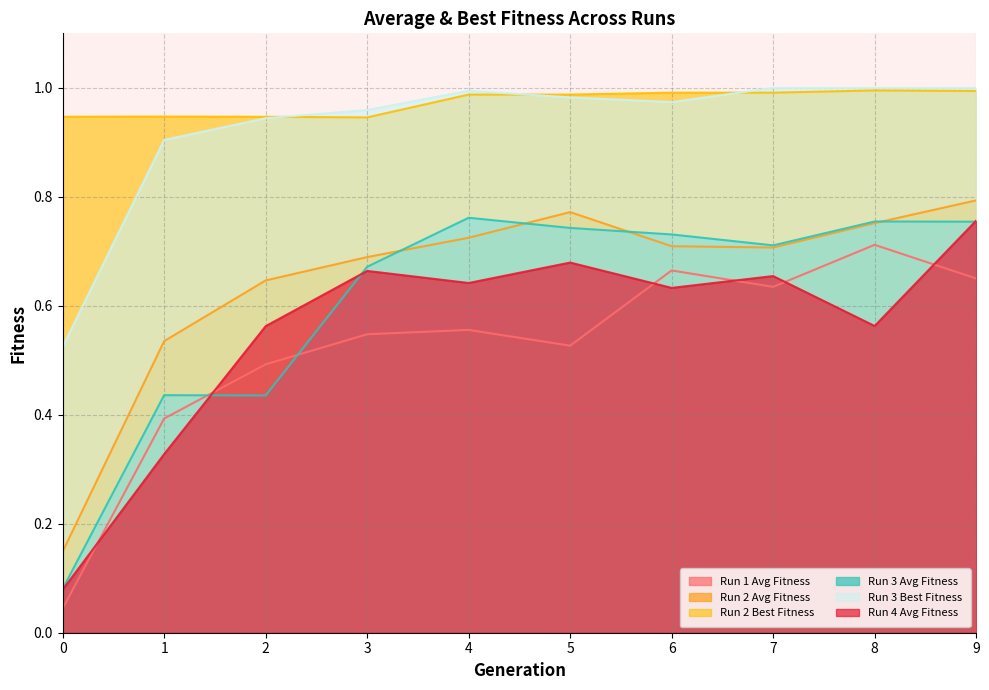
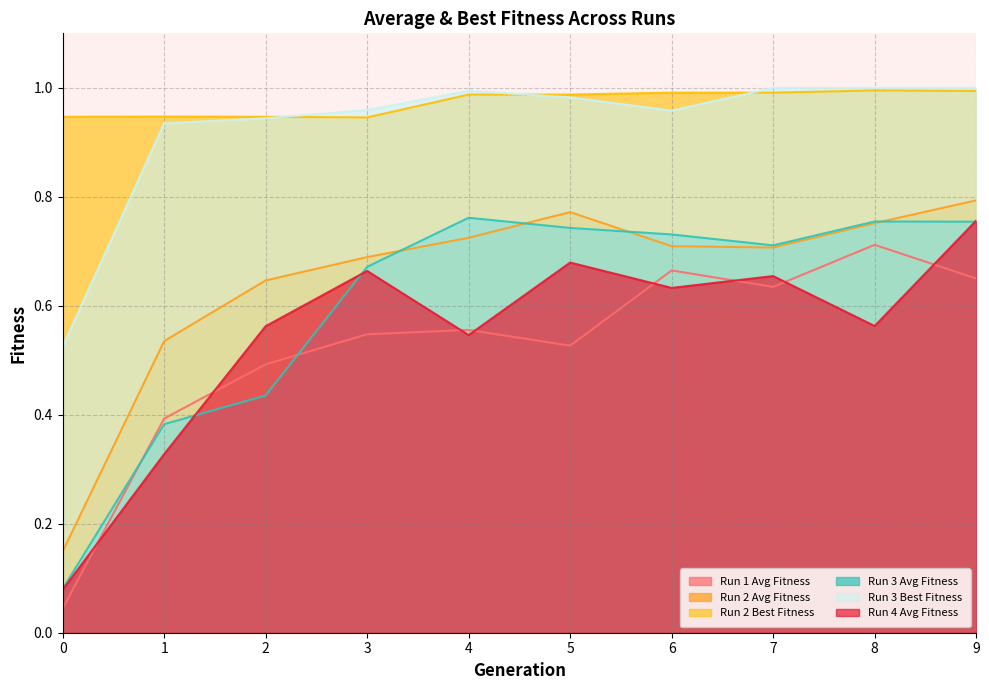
Run 3 Avg Fitness, 1: 0.44 -> 0.38
Run 3 Best Fitness, 1: 0.90 -> 0.93
Run 4 Avg Fitness, 4: 0.64 -> 0.55
Run 3 Best Fitness, 6: 0.97 -> 0.96
